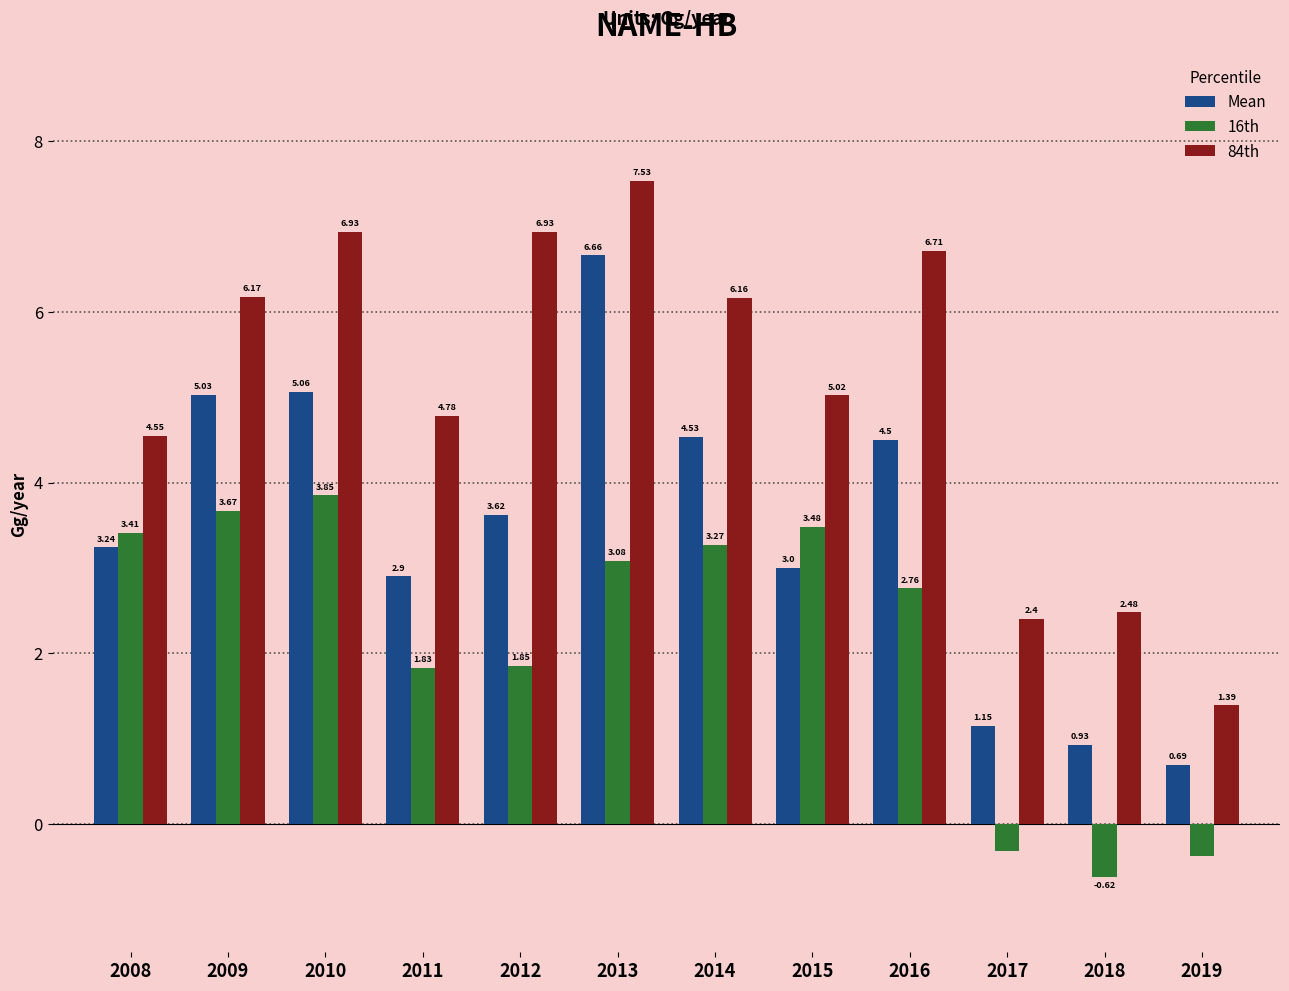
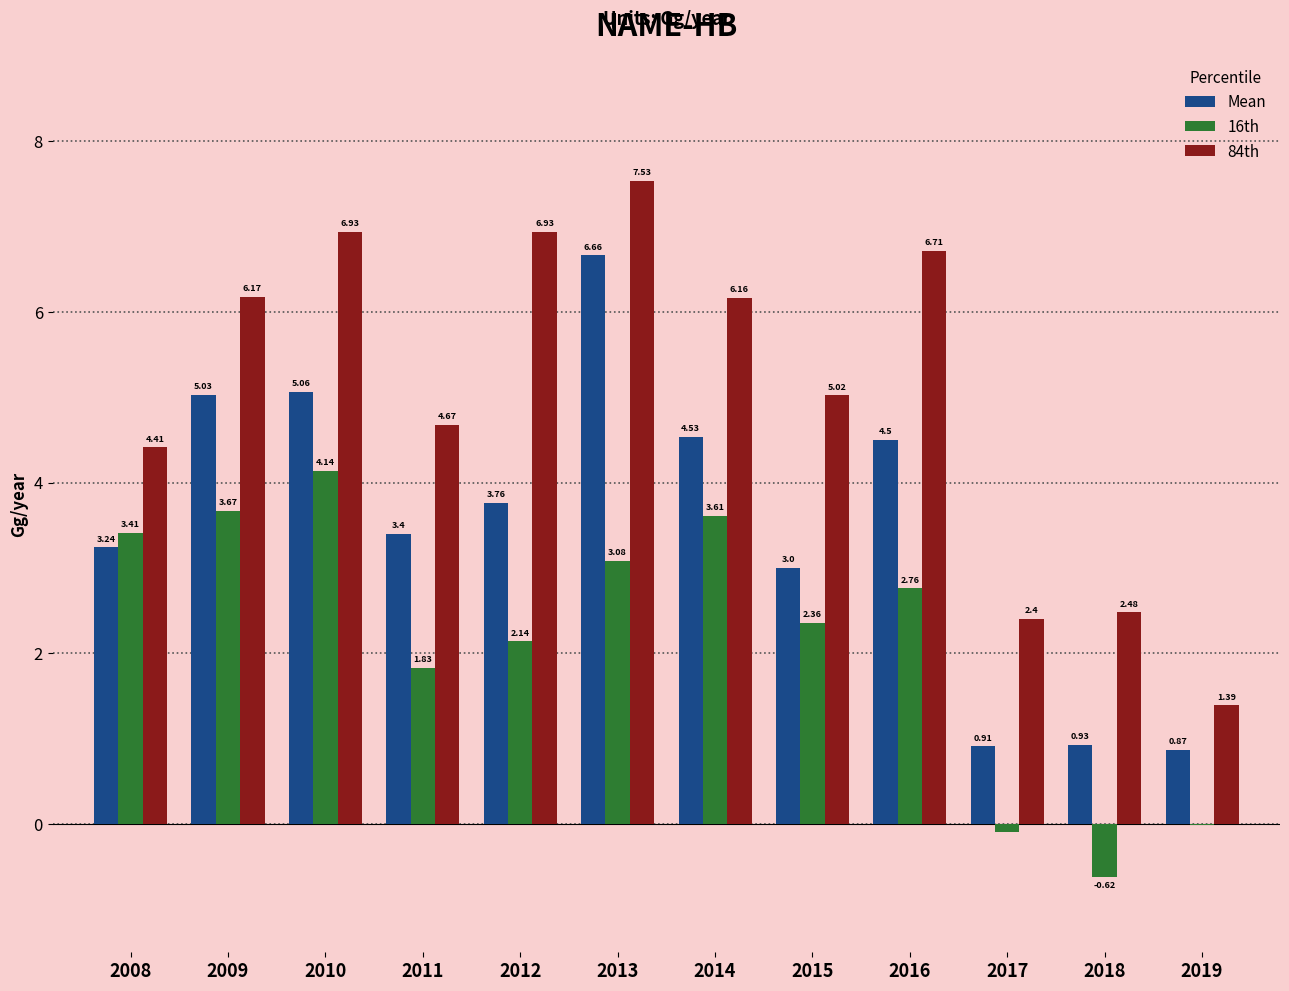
84th, 2008: 4.55 -> 4.41
16th, 2010: 3.85 -> 4.14
Mean, 2011: 2.9 -> 3.4
84th, 2011: 4.78 -> 4.67
Mean, 2012: 3.62 -> 3.76
16th, 2012: 1.85 -> 2.14
16th, 2014: 3.27 -> 3.61
16th, 2015: 3.48 -> 2.36
Mean, 2017: 1.15 -> 0.91
16th, 2017: -0.3 -> -0.1
Mean, 2019: 0.69 -> 0.87
16th, 2019: -0.4 -> 0.0
